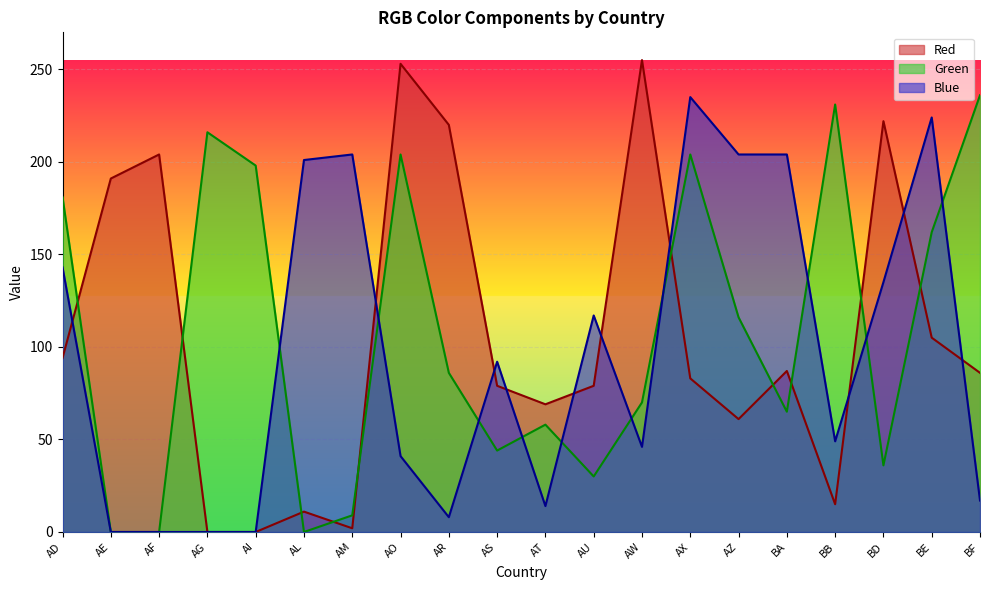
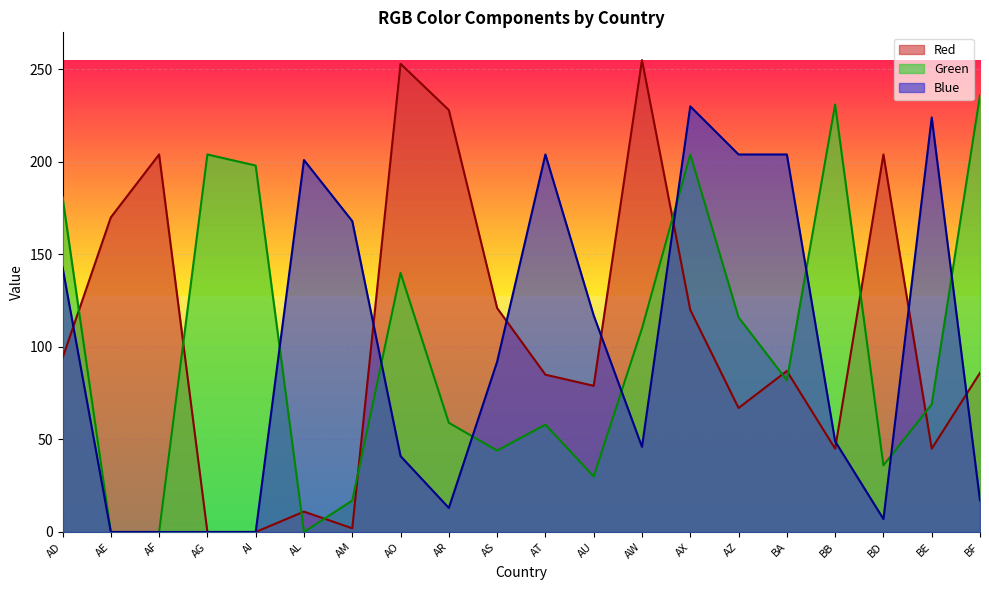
Red, AE: 191 -> 170
Green, AG: 216 -> 204
Green, AM: 9 -> 17
Blue, AM: 204 -> 168
Green, AO: 204 -> 140
Red, AR: 220 -> 228
Green, AR: 86 -> 59
Blue, AR: 8 -> 13
Red, AS: 79 -> 121
Red, AT: 69 -> 85
Blue, AT: 14 -> 204
Green, AW: 70 -> 110
Red, AX: 83 -> 120
Blue, AX: 235 -> 230
Red, AZ: 61 -> 67
Green, BA: 65 -> 82
Red, BB: 15 -> 45
Red, BD: 222 -> 204
Blue, BD: 135 -> 7
Red, BE: 105 -> 45
Green, BE: 162 -> 69
